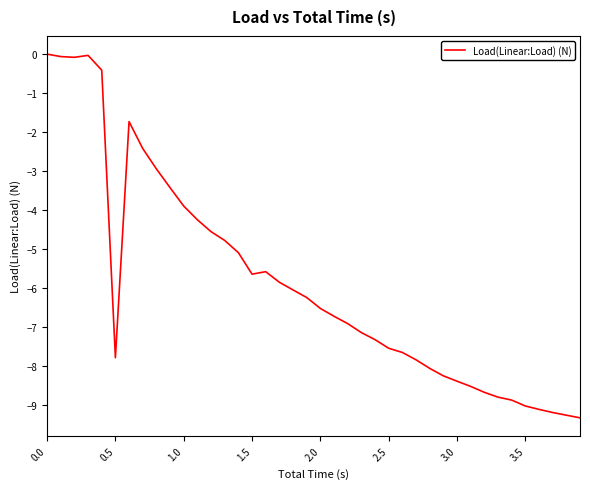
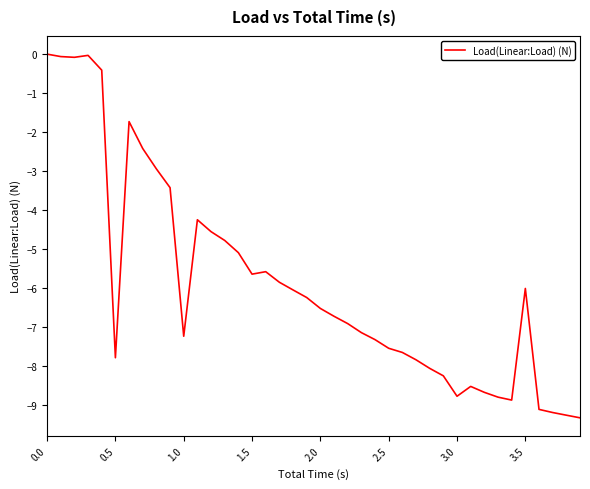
1.0: -3.9 -> -7.2
3.0: -8.4 -> -8.8
3.5: -9.0 -> -6.0
